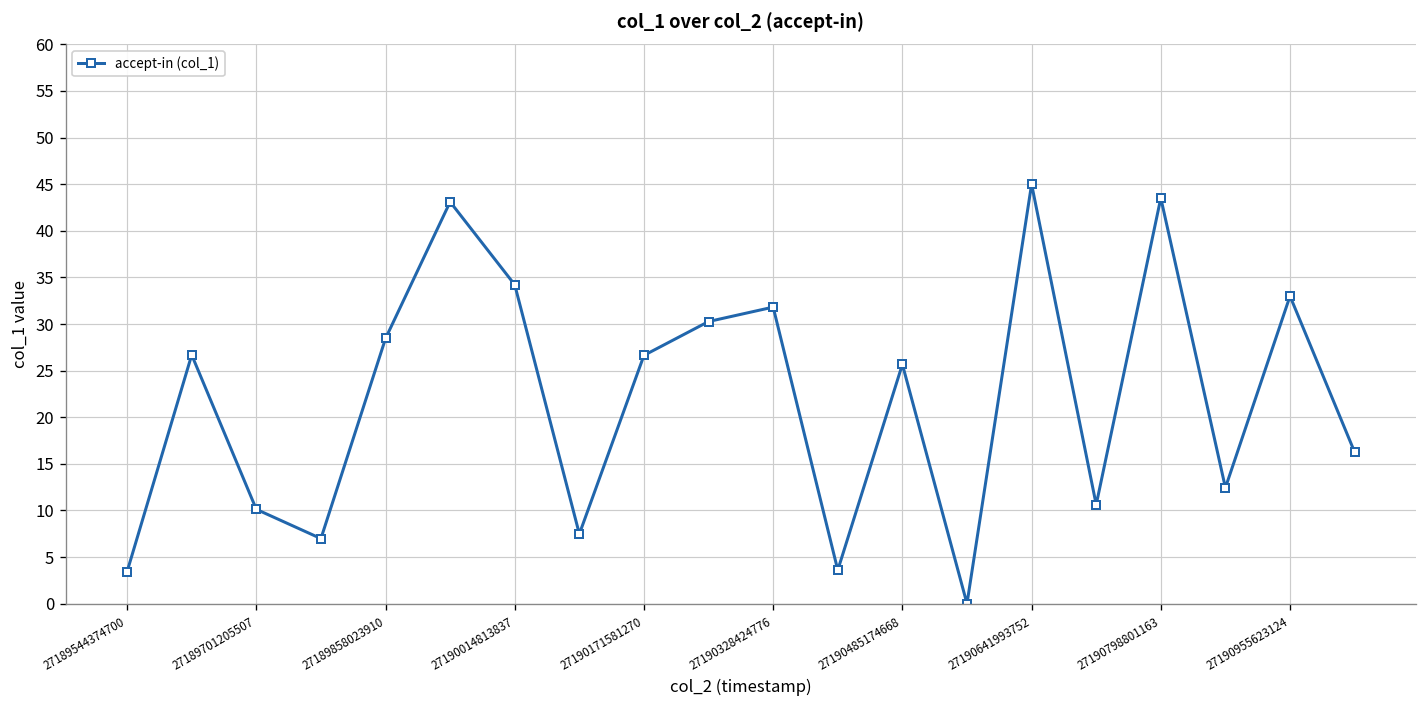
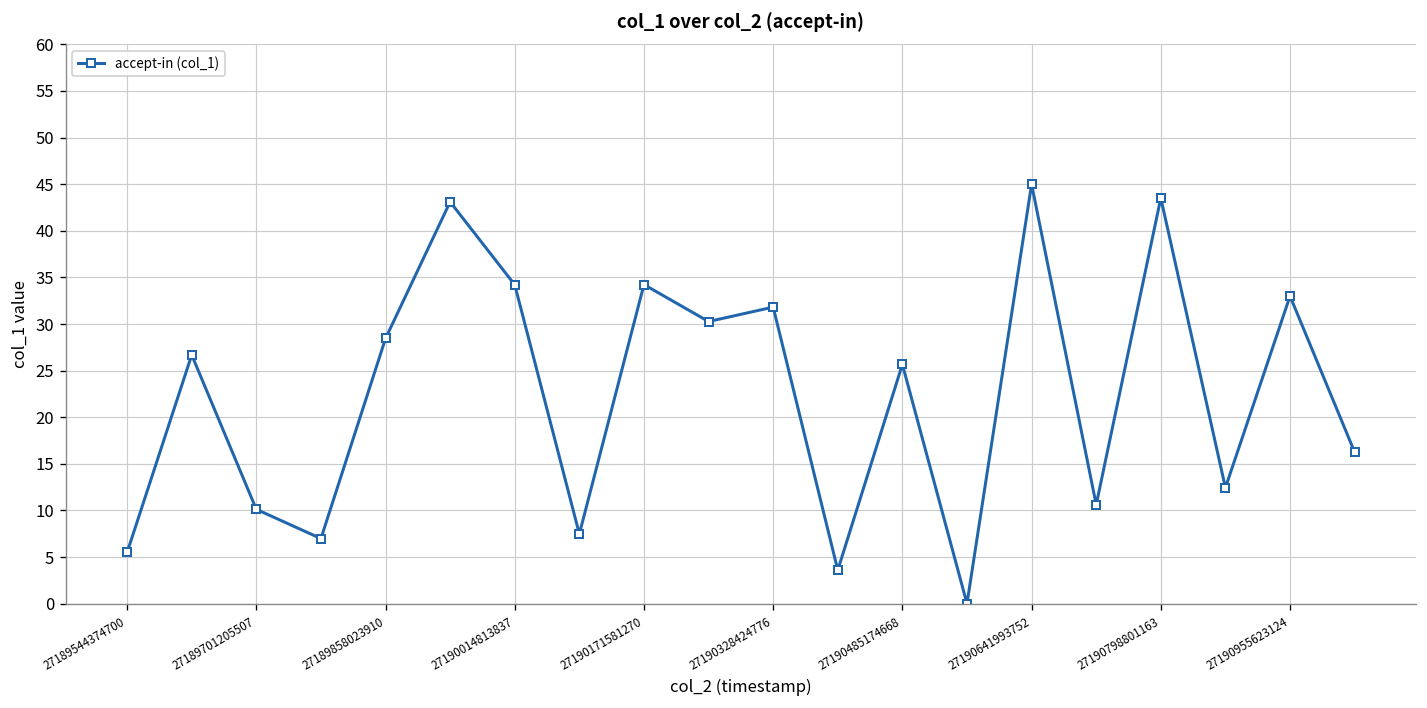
27189544374700: 3 -> 5
27190171581270: 27 -> 34
